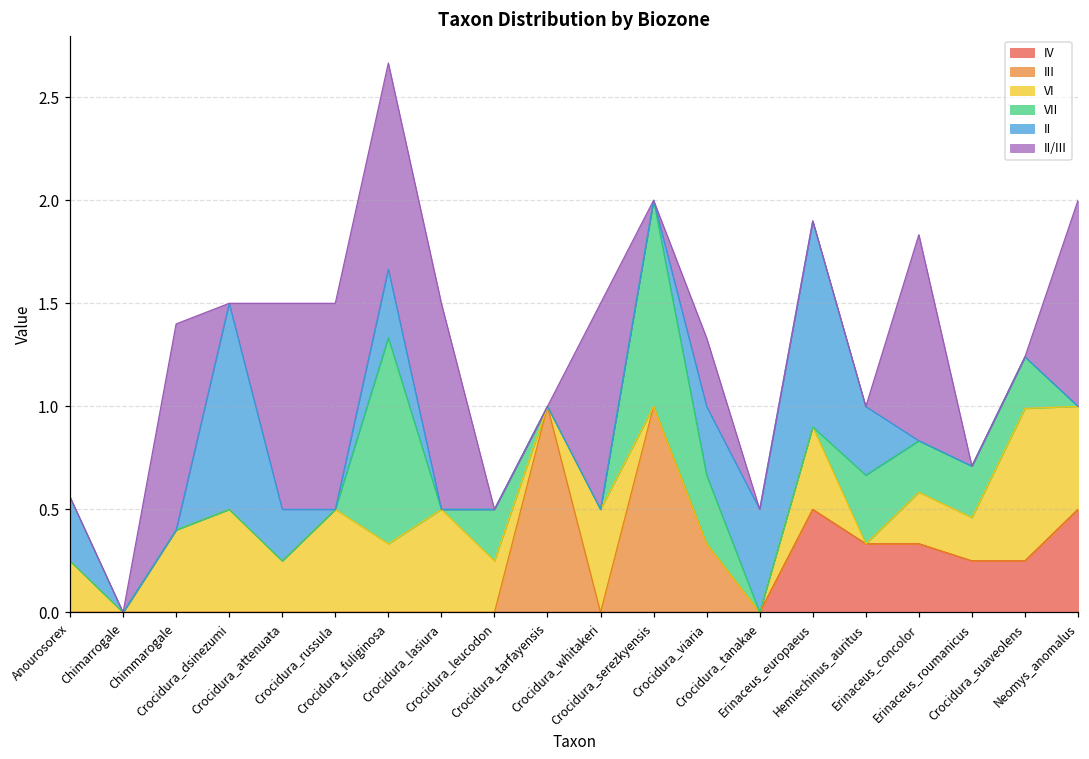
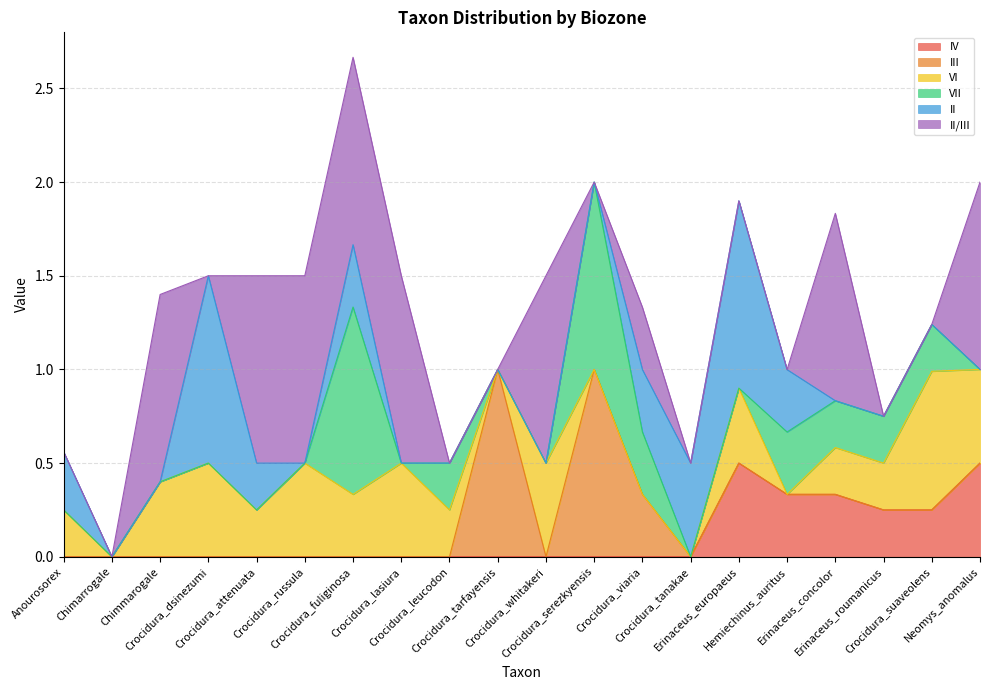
VI, Erinaceus_roumanicus: 0.21 -> 0.25
